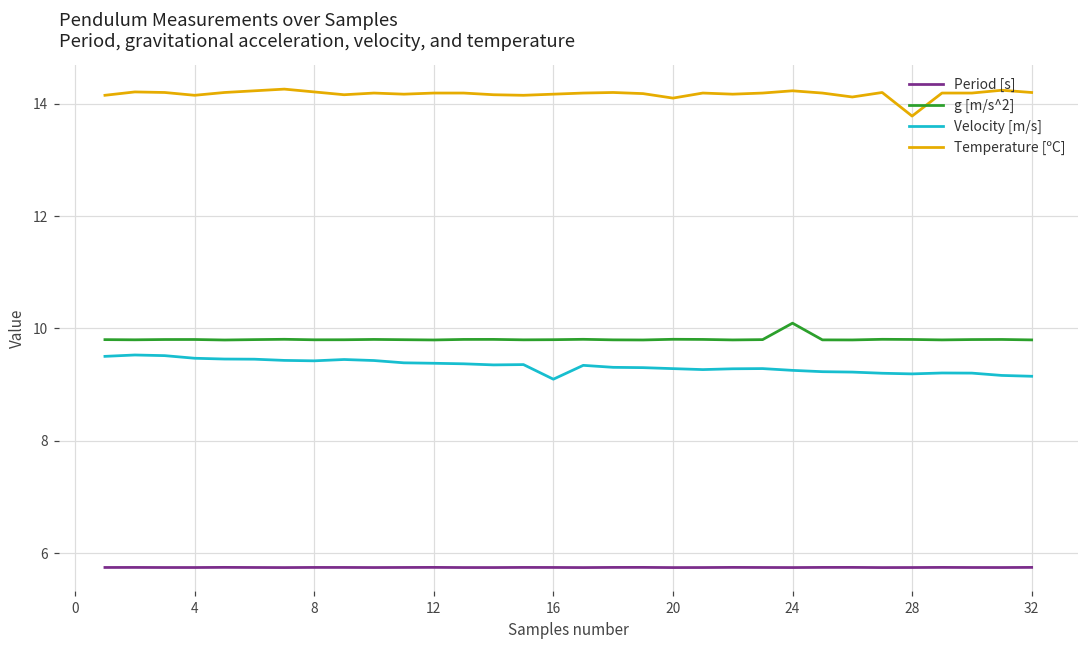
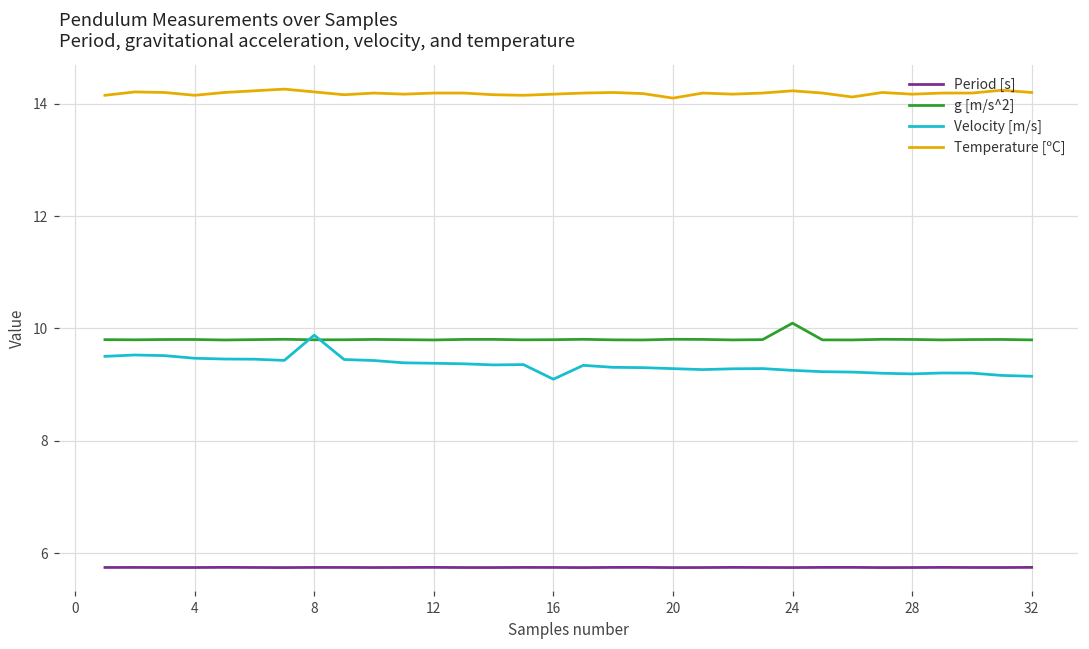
Velocity [m/s], 8: 9.4 -> 9.9
Temperature [ºC], 28: 13.8 -> 14.2
